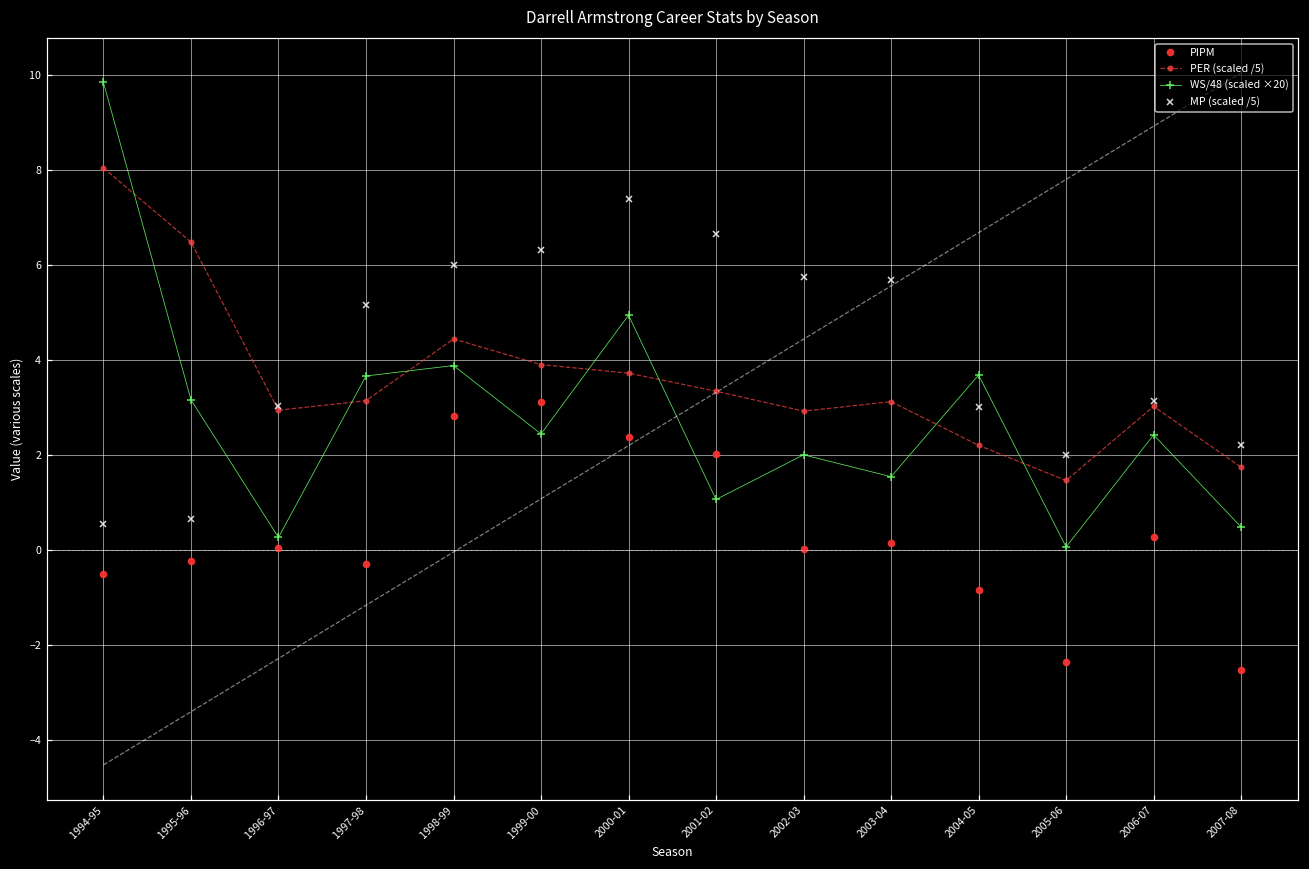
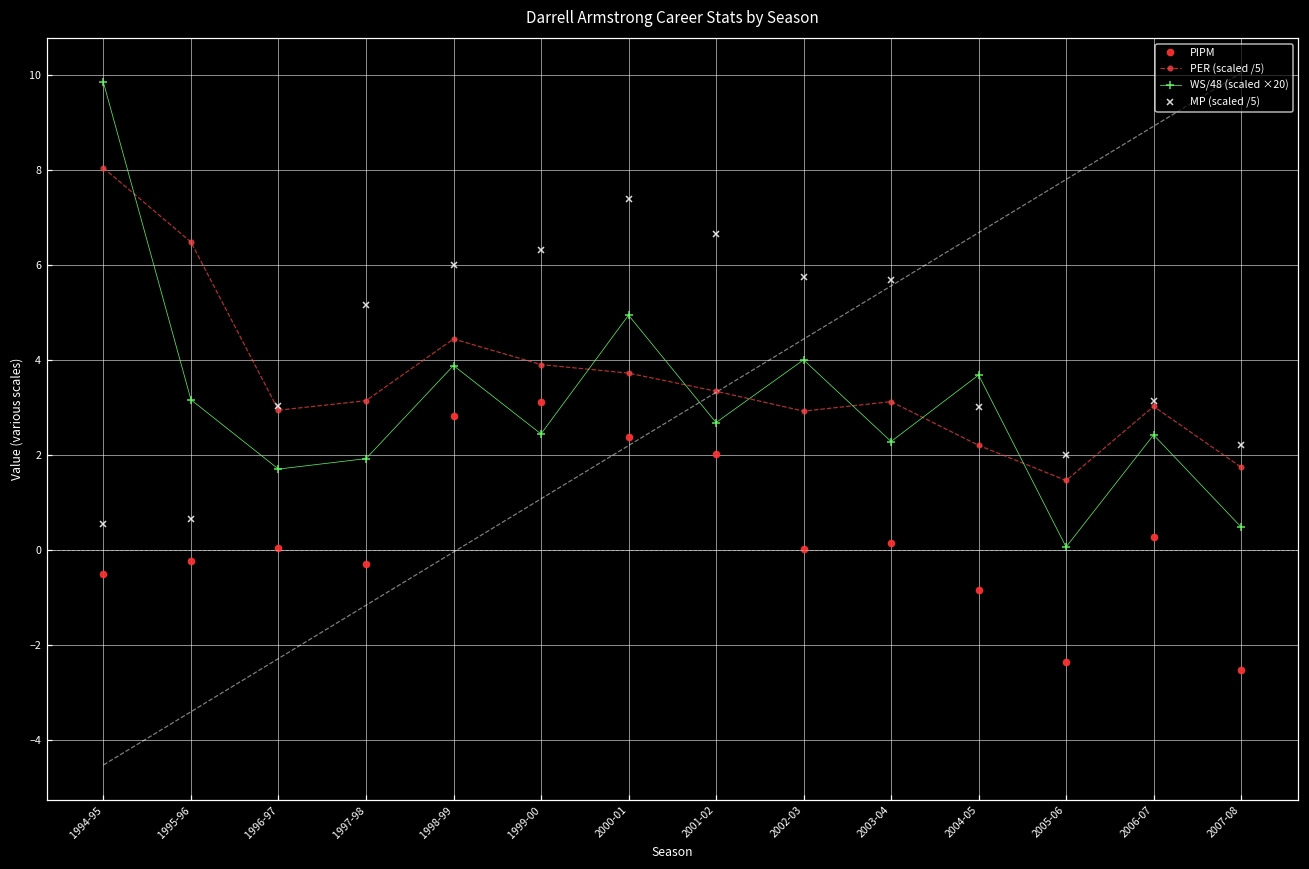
WS/48 (scaled ×20), 1996-97: 0.3 -> 1.7
WS/48 (scaled ×20), 1997-98: 3.7 -> 1.9
WS/48 (scaled ×20), 2001-02: 1.1 -> 2.7
WS/48 (scaled ×20), 2002-03: 2.0 -> 4.0
WS/48 (scaled ×20), 2003-04: 1.5 -> 2.3
